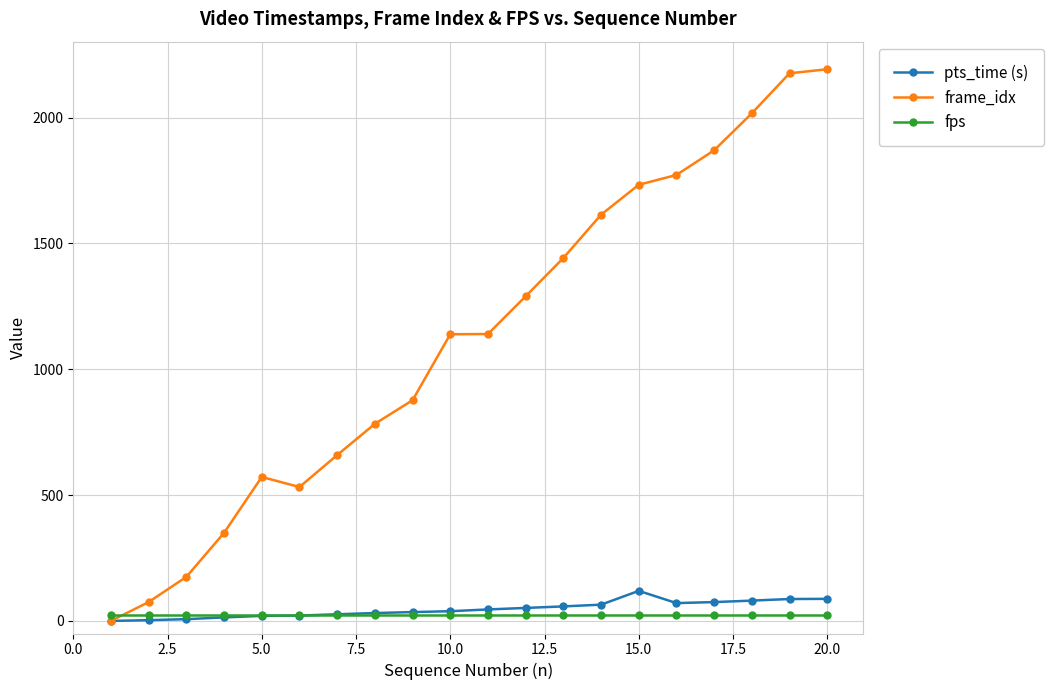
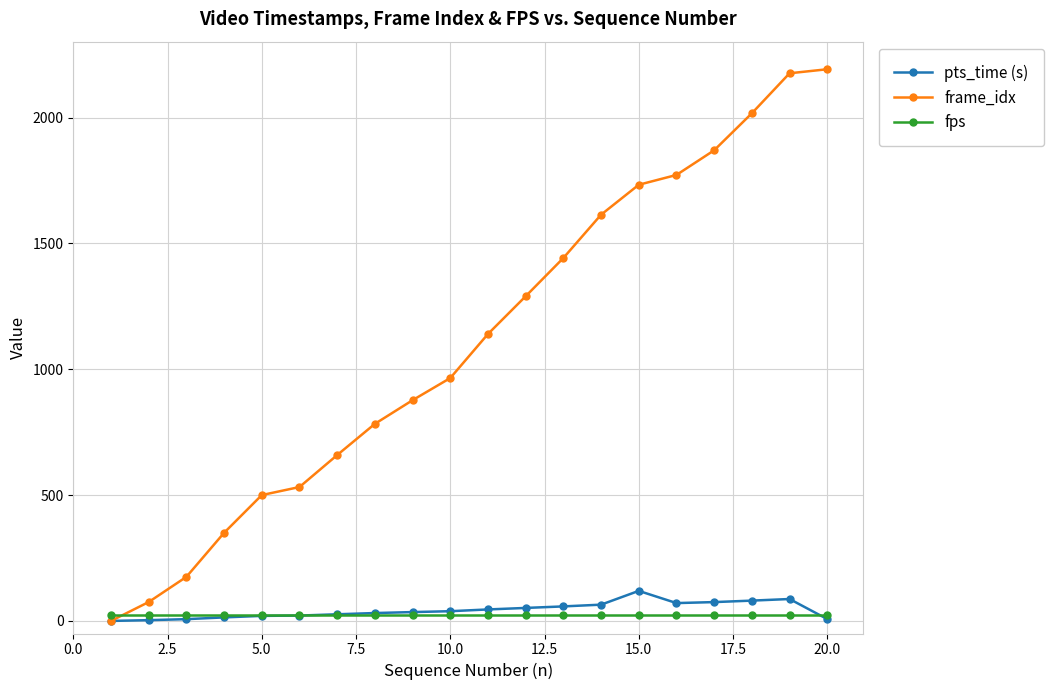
frame_idx, 5.0: 570 -> 500
frame_idx, 10.0: 1140 -> 970
pts_time (s), 20.0: 90 -> 10
